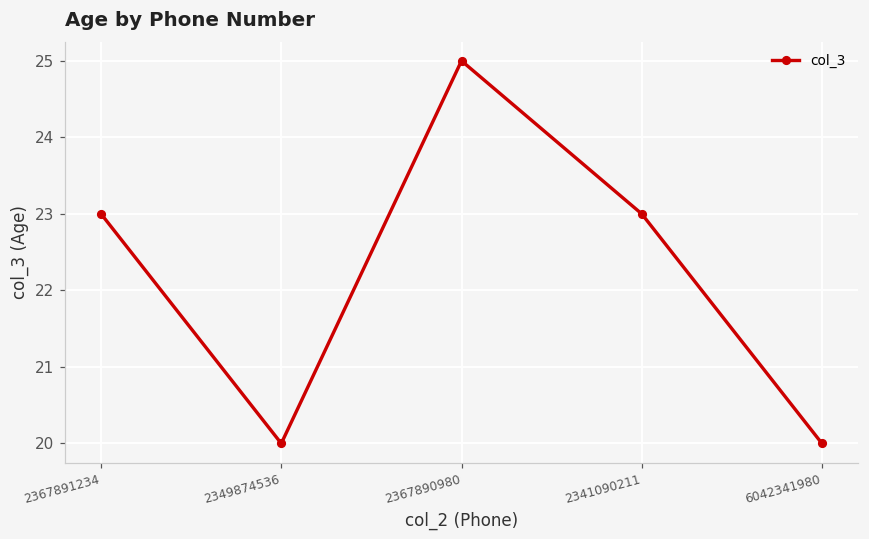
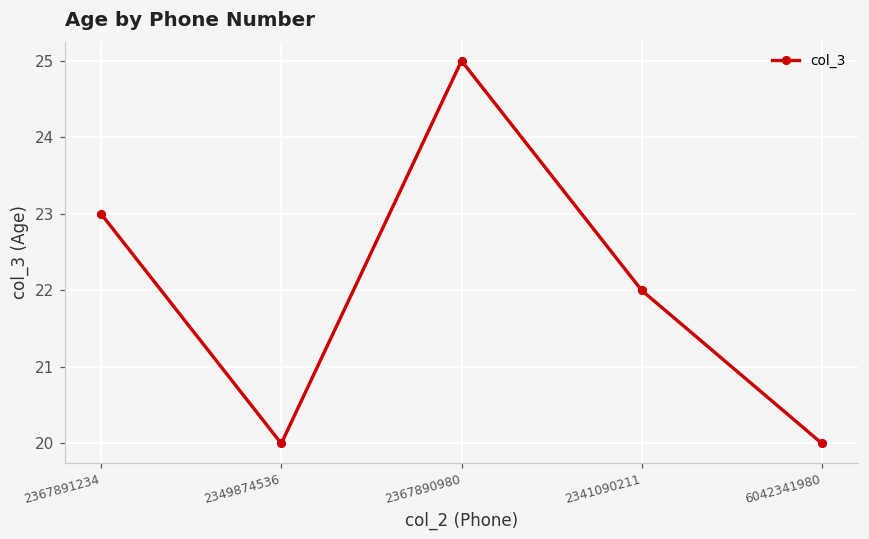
2341090211: 23 -> 22
